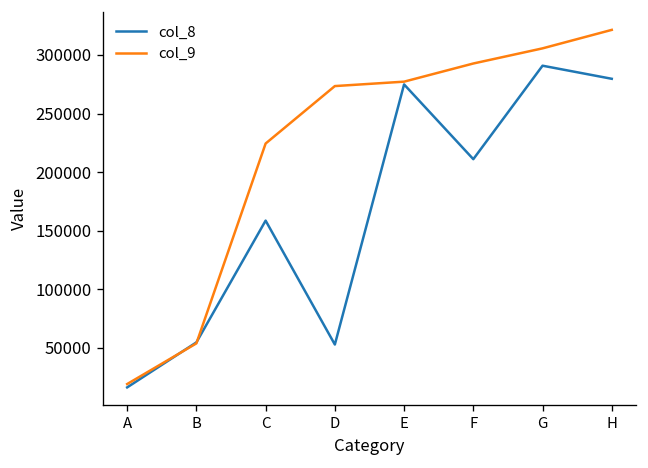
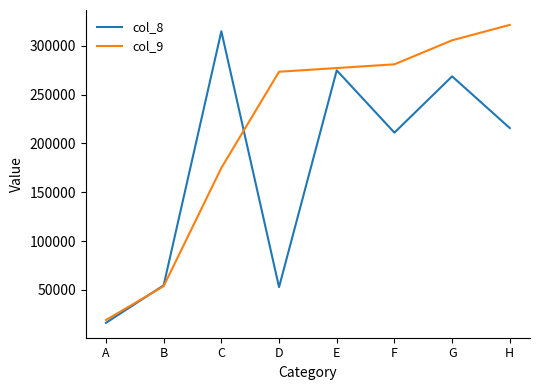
col_8, C: 160000 -> 310000
col_9, C: 220000 -> 170000
col_9, F: 290000 -> 280000
col_8, G: 290000 -> 270000
col_8, H: 280000 -> 220000
